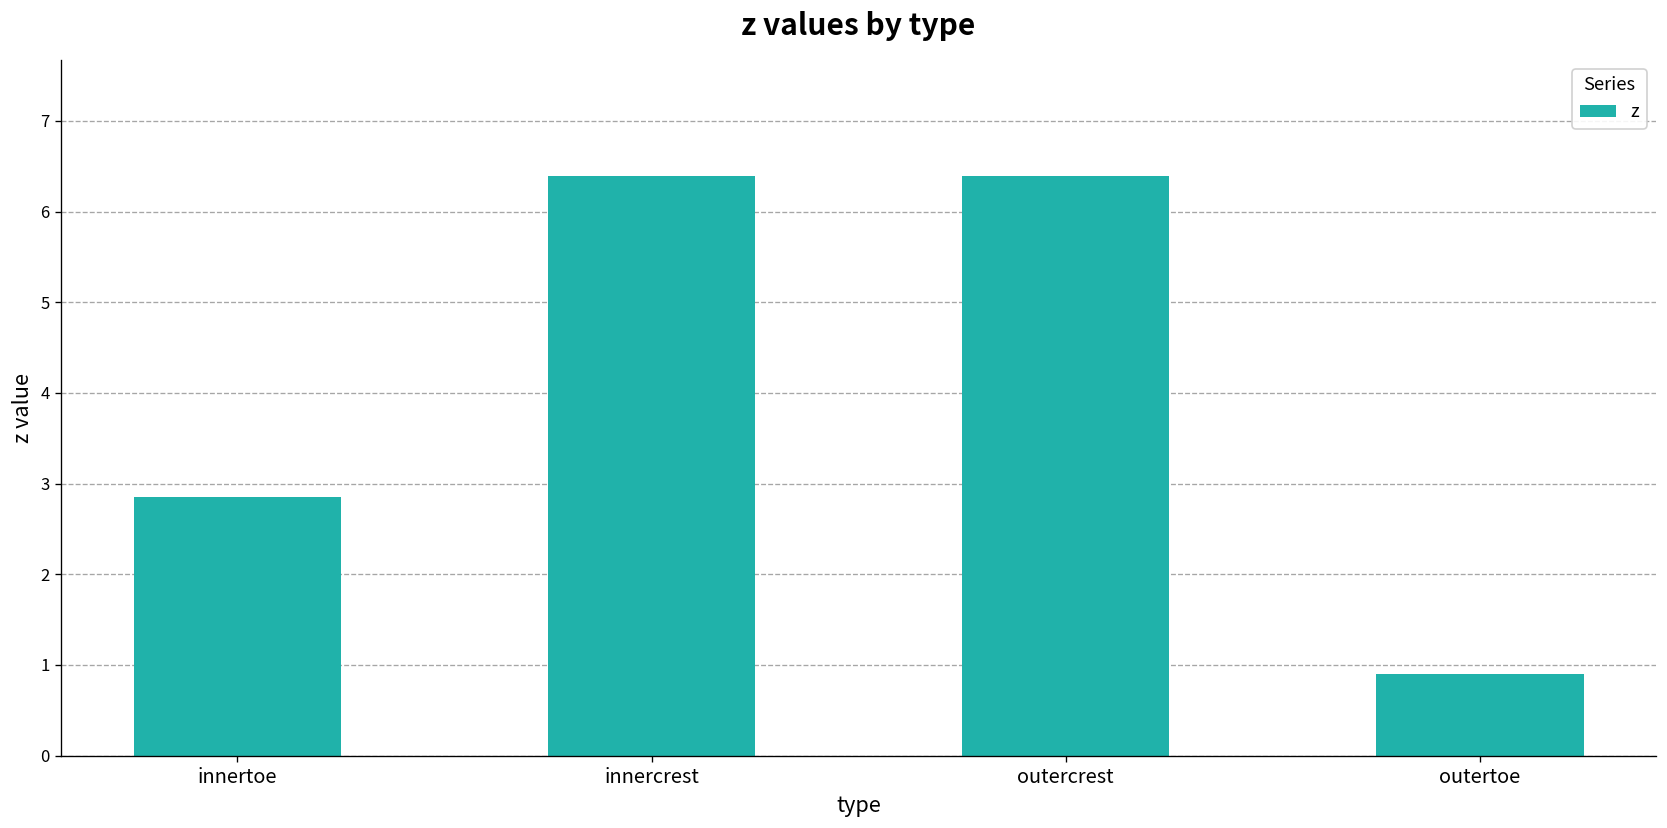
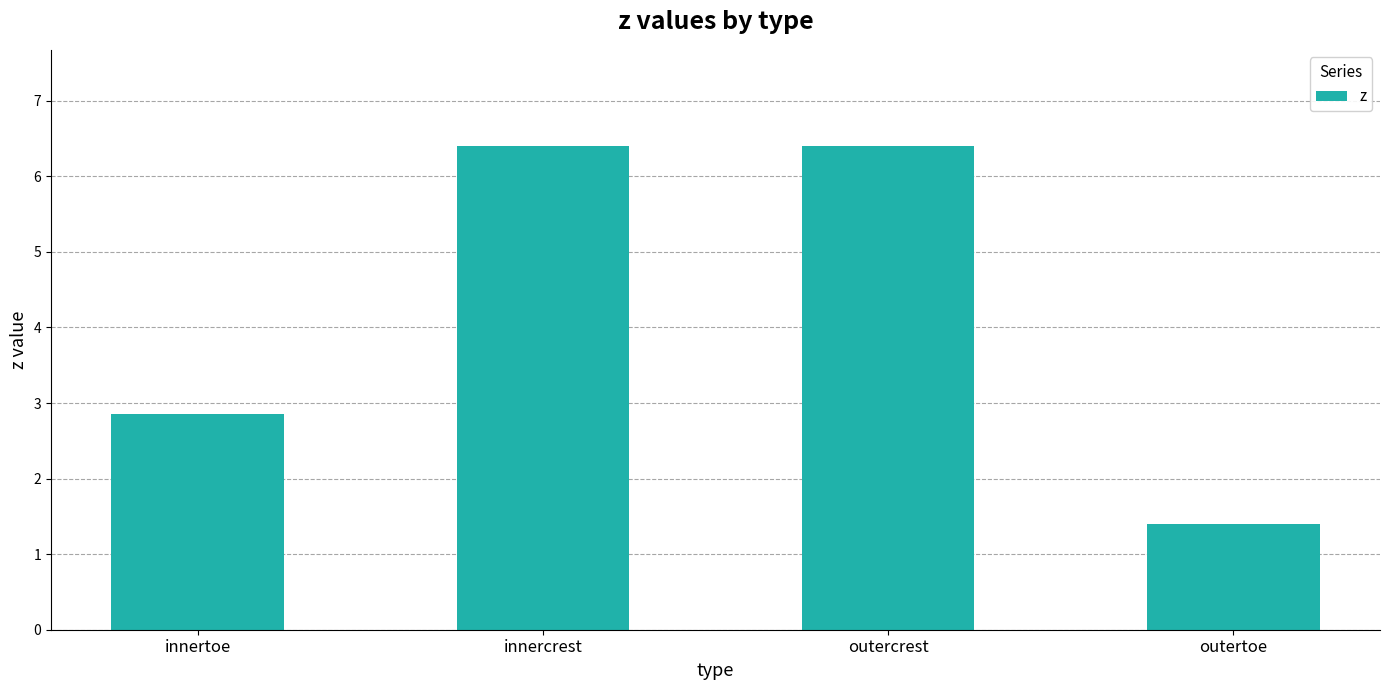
outertoe: 0.9 -> 1.4
